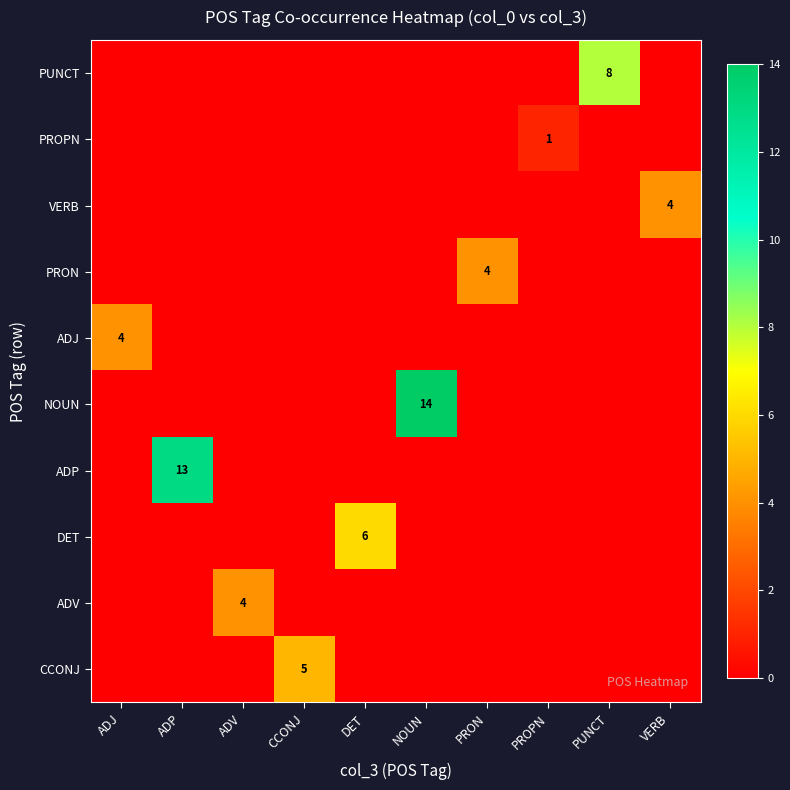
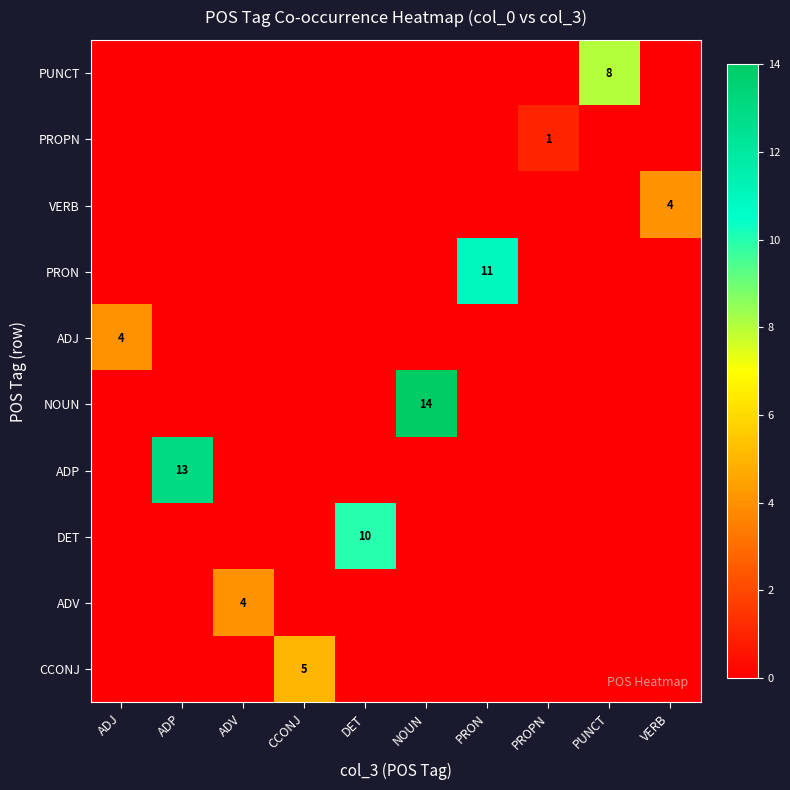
PRON, PRON: 4 -> 11
DET, DET: 6 -> 10
